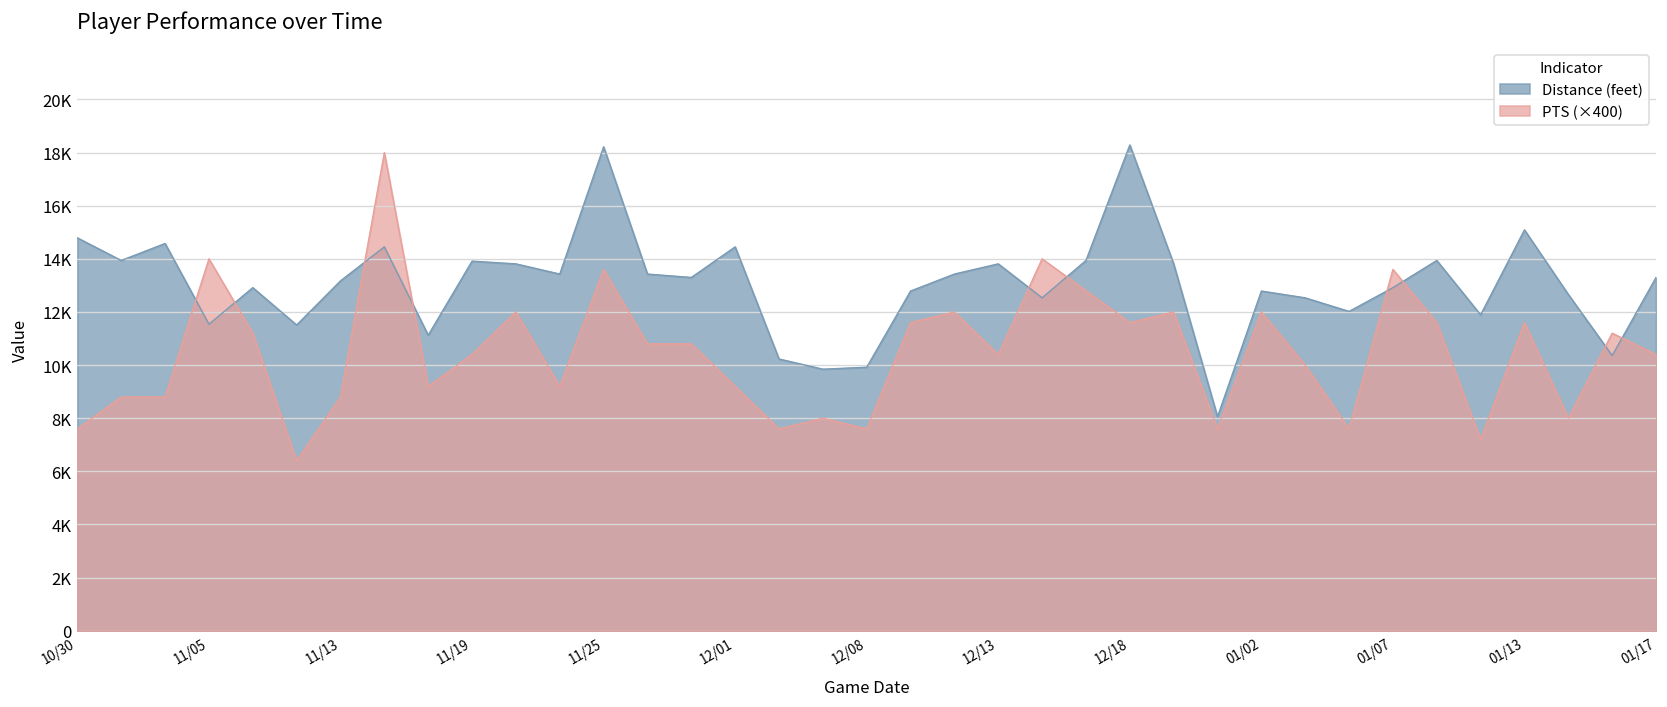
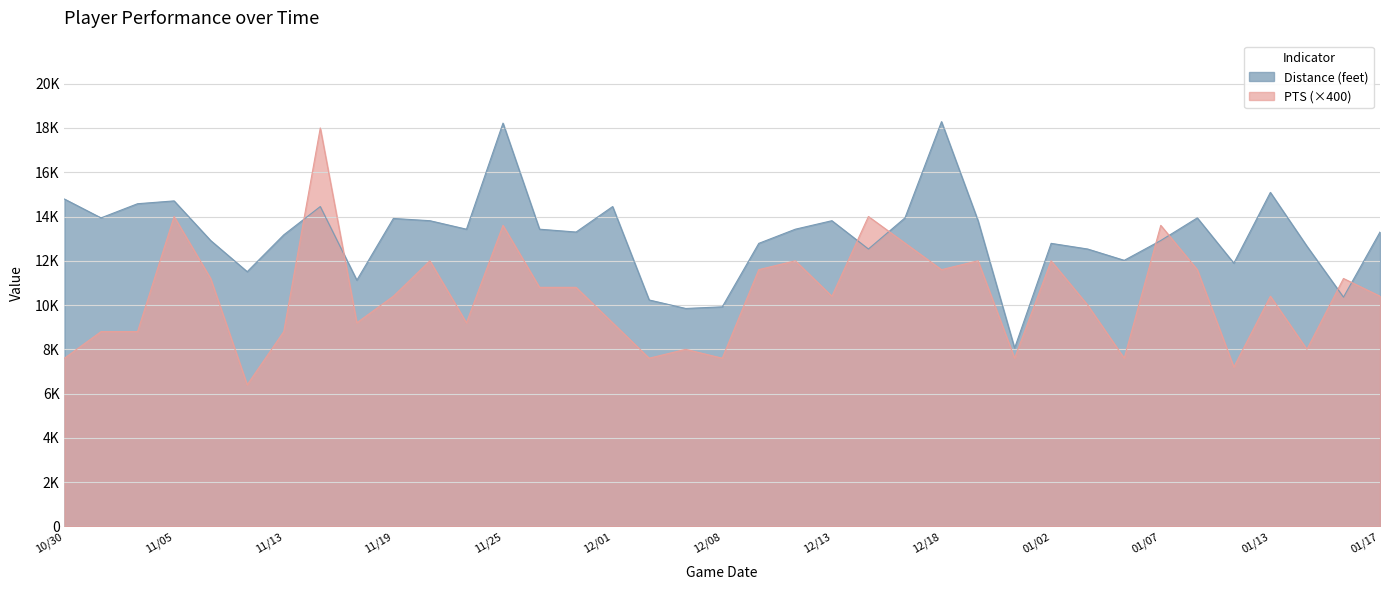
Distance (feet), 11/05: 11500 -> 14700
PTS (×400), 01/13: 11600 -> 10400
